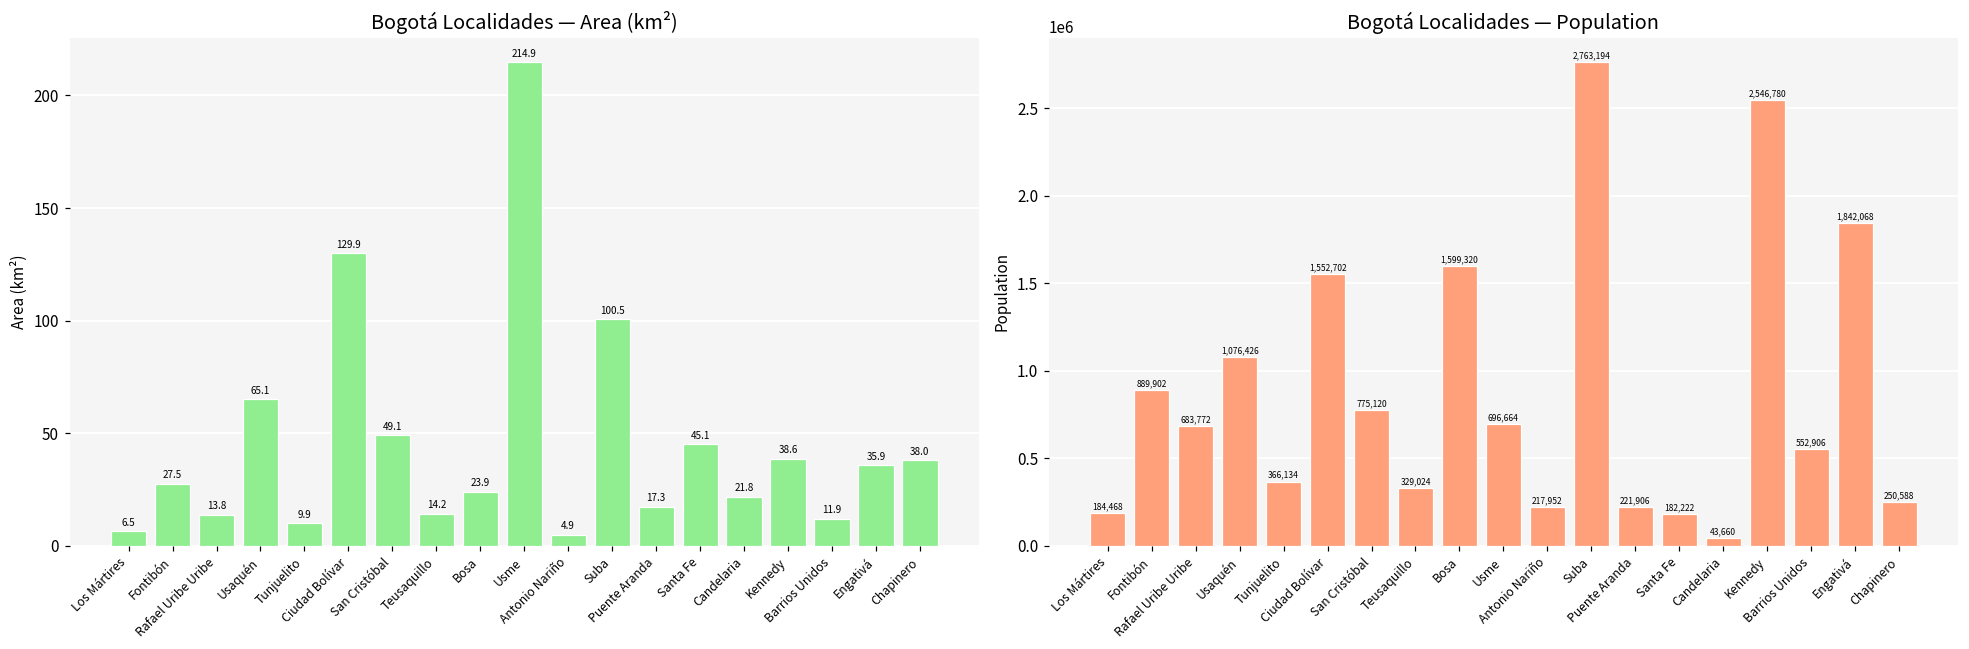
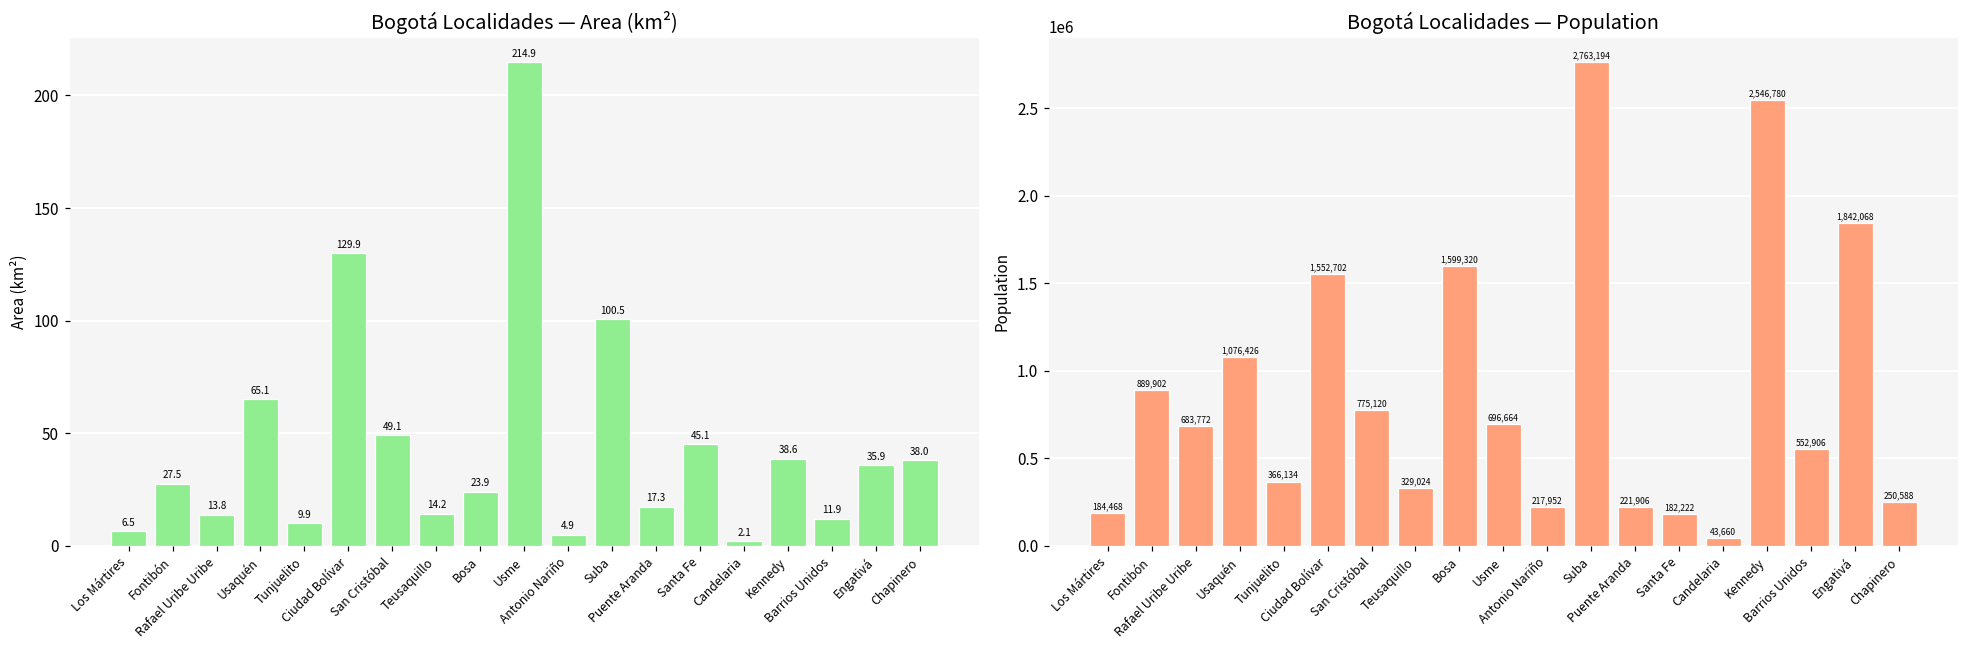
Bogotá Localidades — Area (km²), Candelaria: 21.8 -> 2.1
